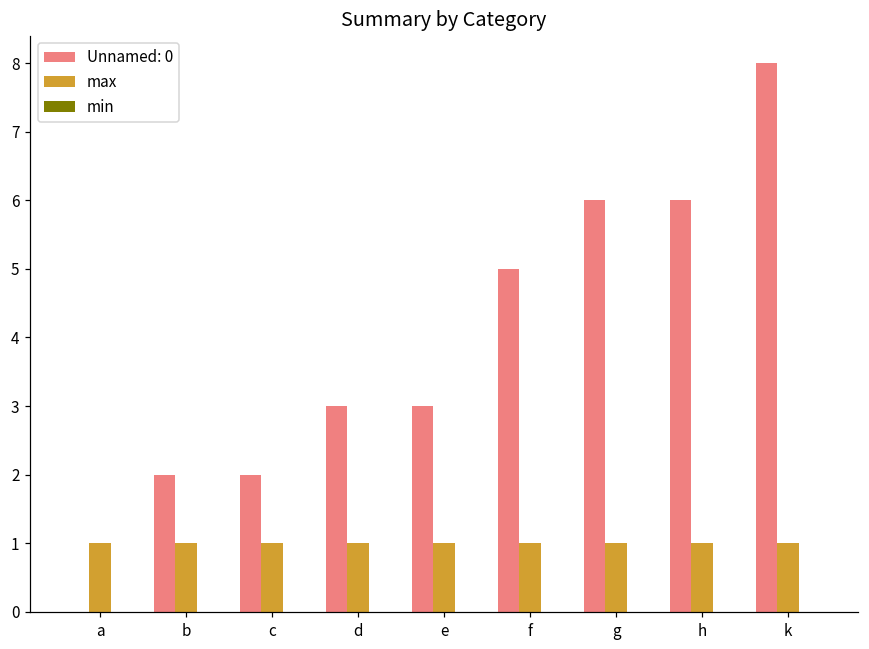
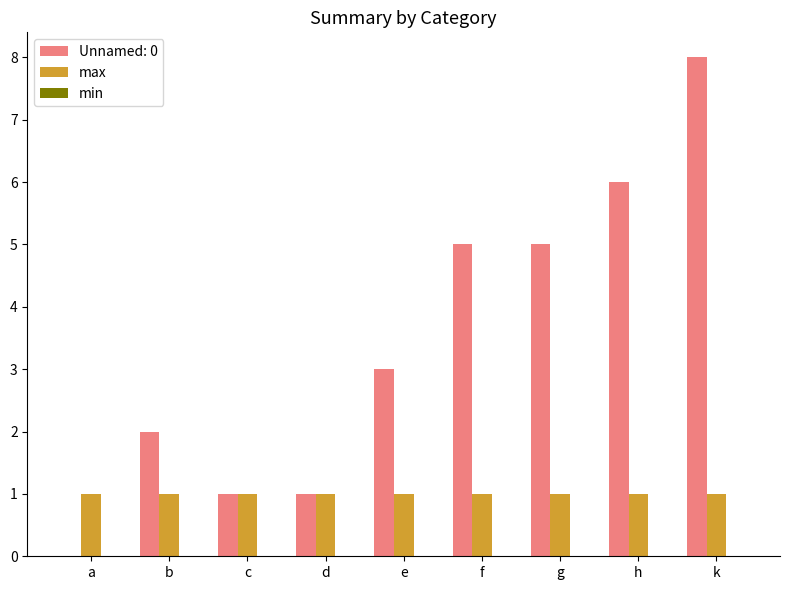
Unnamed: 0, c: 2 -> 1
Unnamed: 0, d: 3 -> 1
Unnamed: 0, g: 6 -> 5
